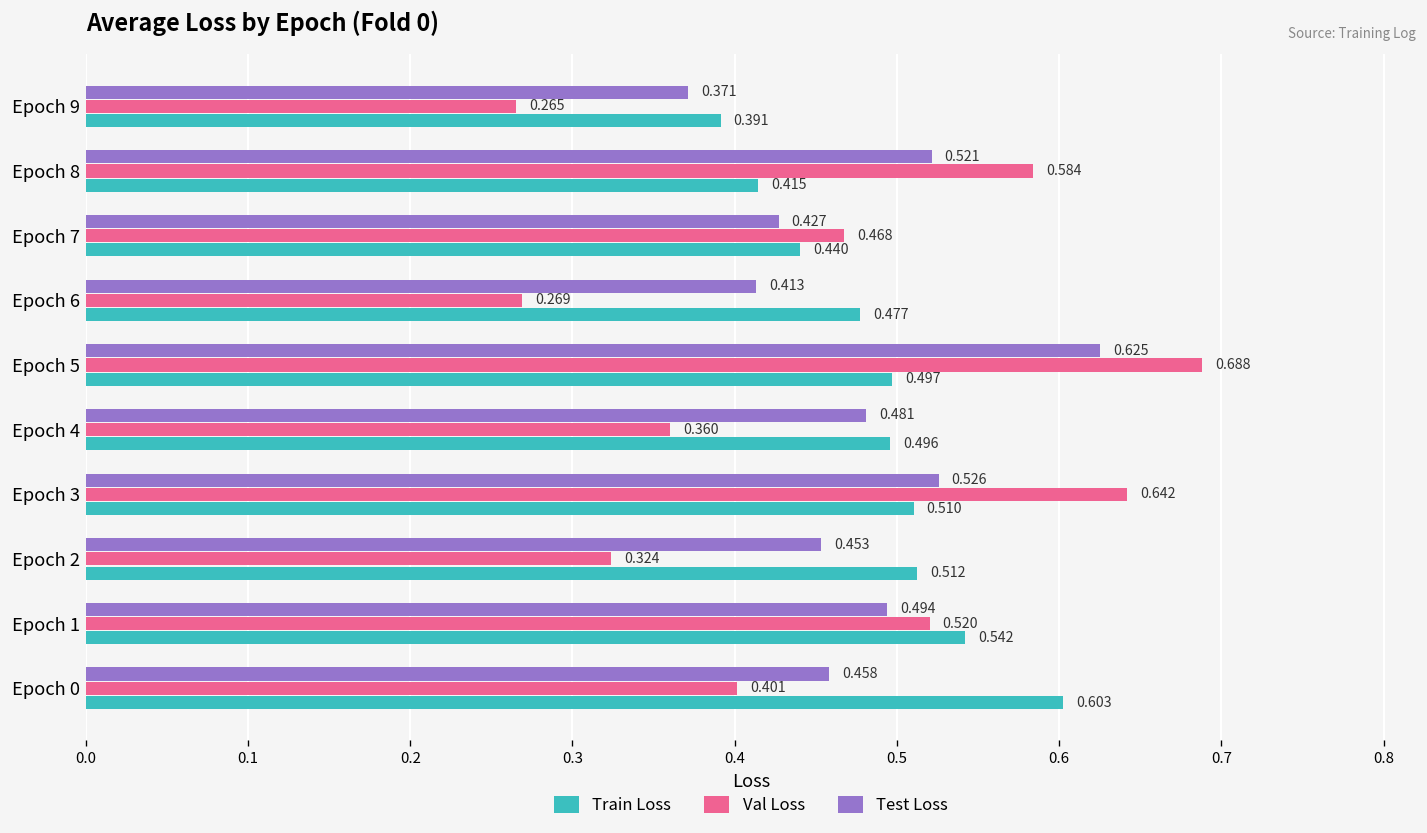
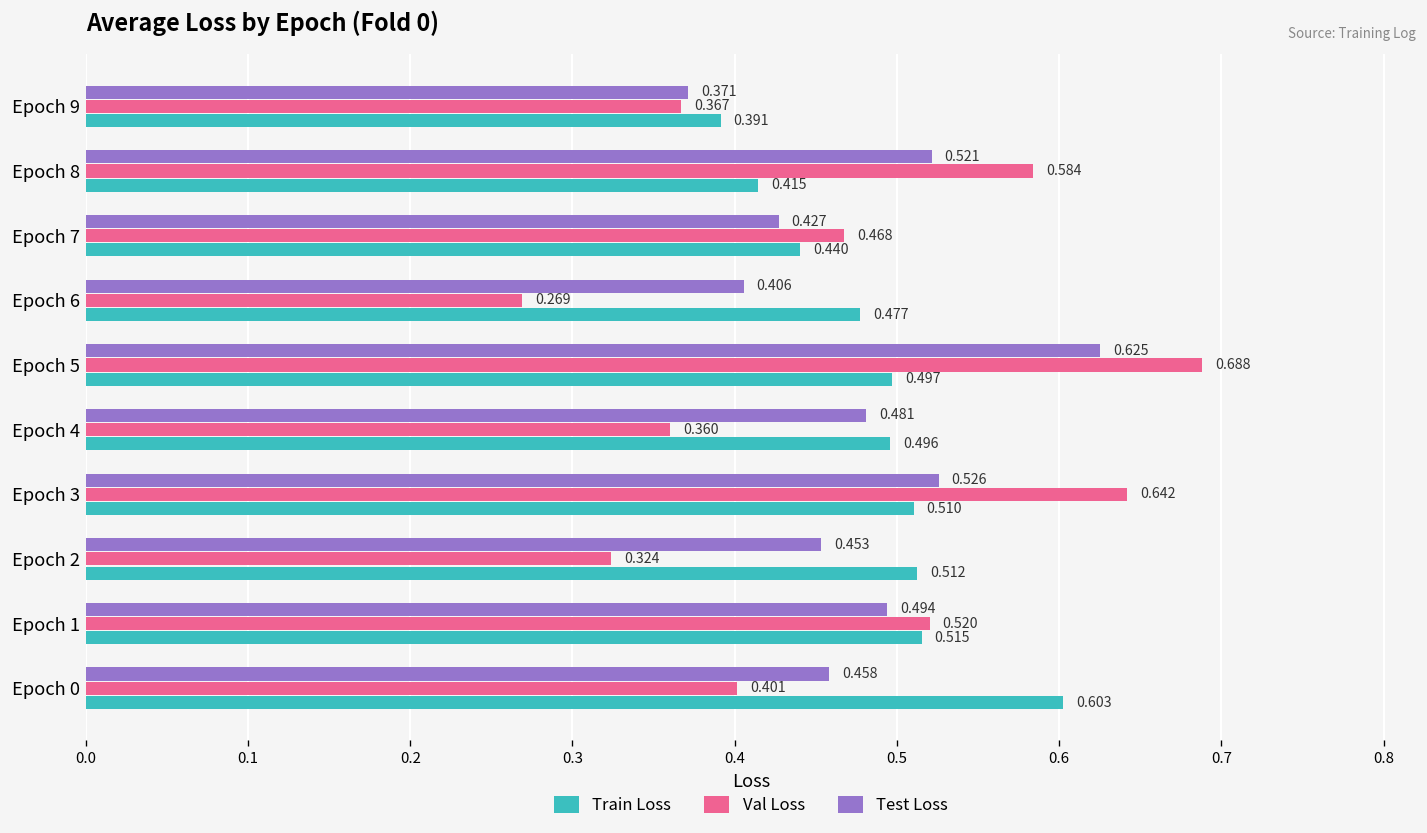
Val Loss, Epoch 9: 0.265 -> 0.367
Test Loss, Epoch 6: 0.413 -> 0.406
Train Loss, Epoch 1: 0.542 -> 0.515
